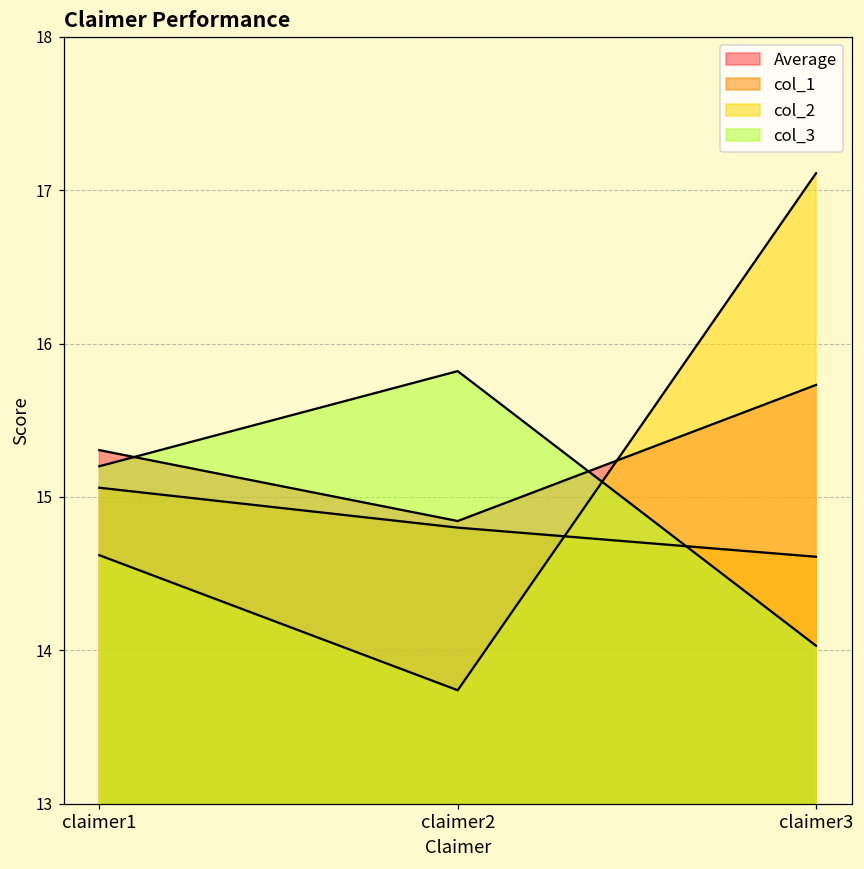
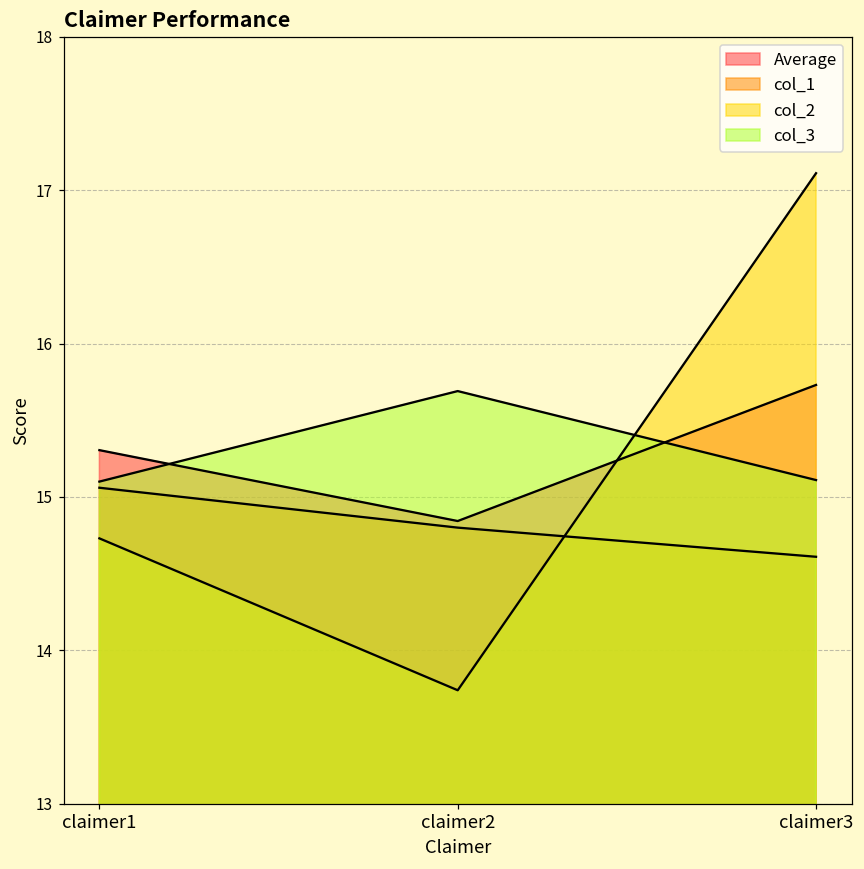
col_2, claimer1: 14.62 -> 14.73
col_3, claimer1: 15.2 -> 15.1
col_3, claimer2: 15.82 -> 15.69
col_3, claimer3: 14.03 -> 15.11
